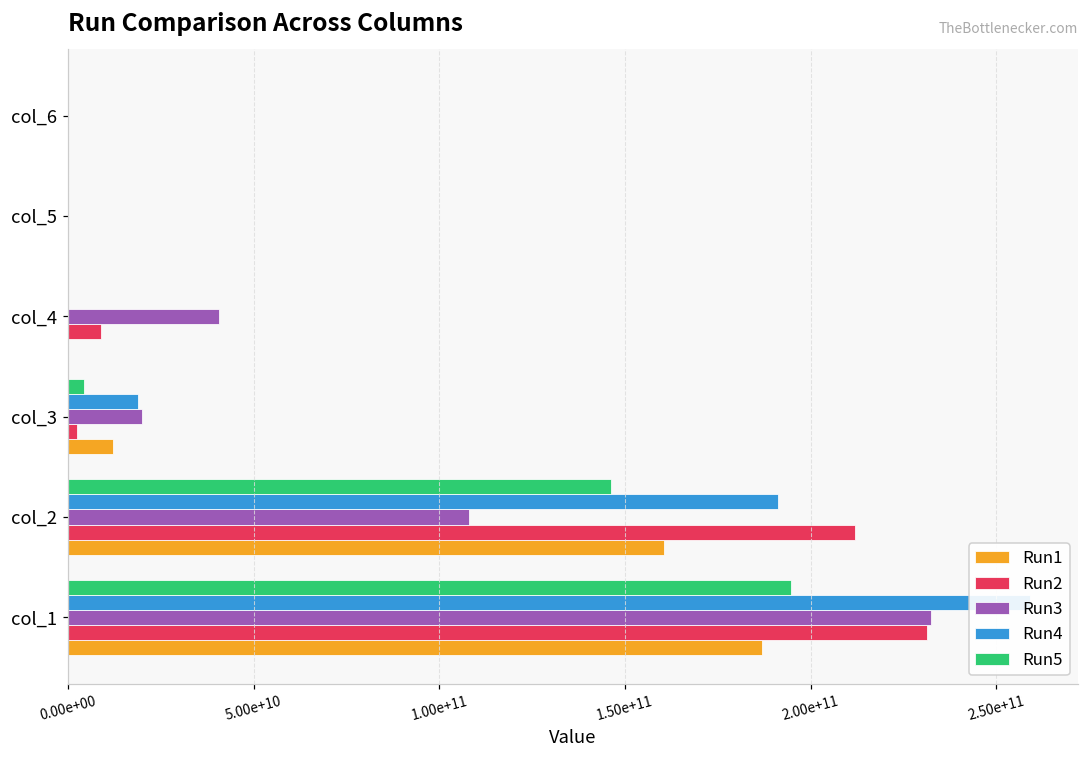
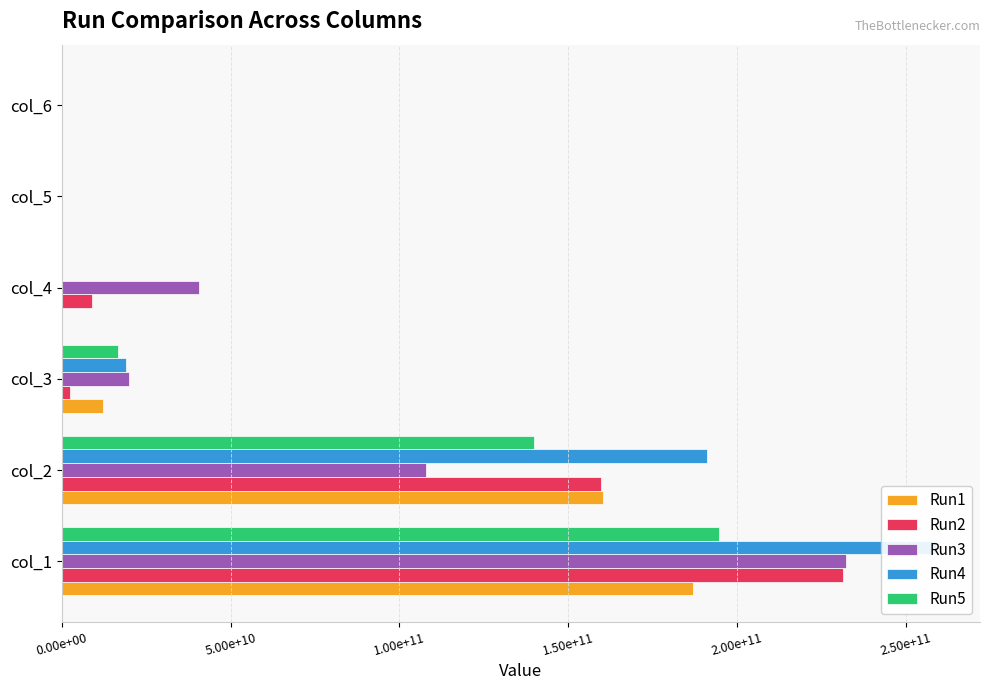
Run5, col_3: 4000000000 -> 16000000000
Run5, col_2: 146000000000 -> 140000000000
Run2, col_2: 212000000000 -> 160000000000
